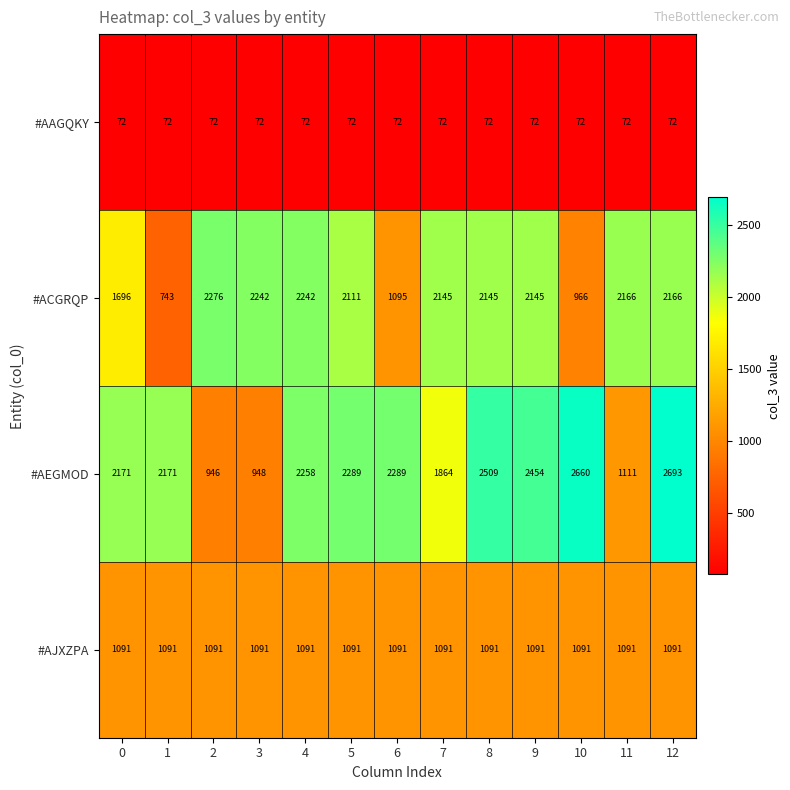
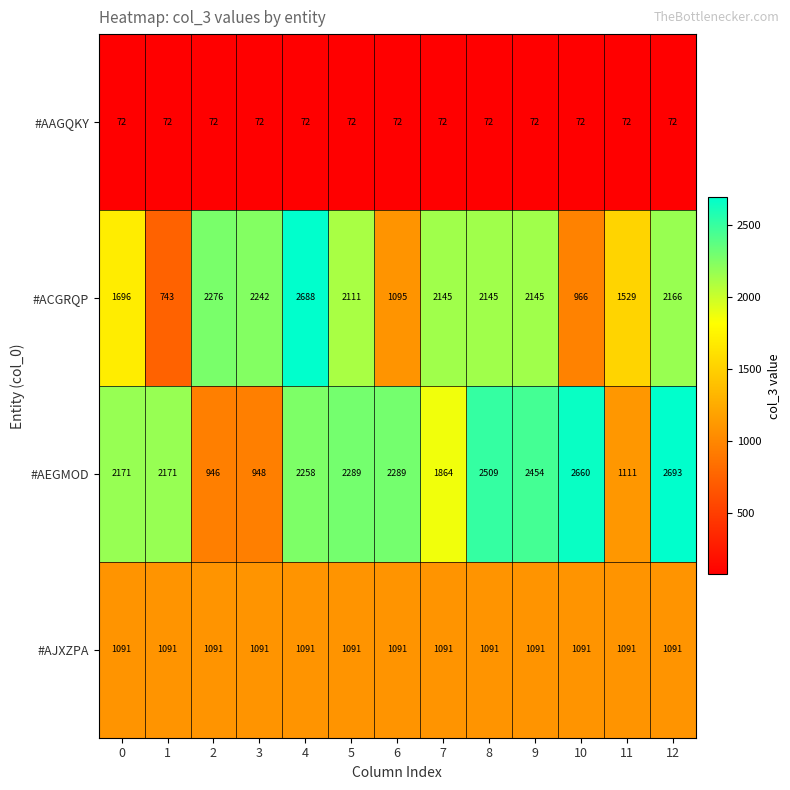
#ACGRQP, 4: 2242 -> 2688
#ACGRQP, 11: 2166 -> 1529
